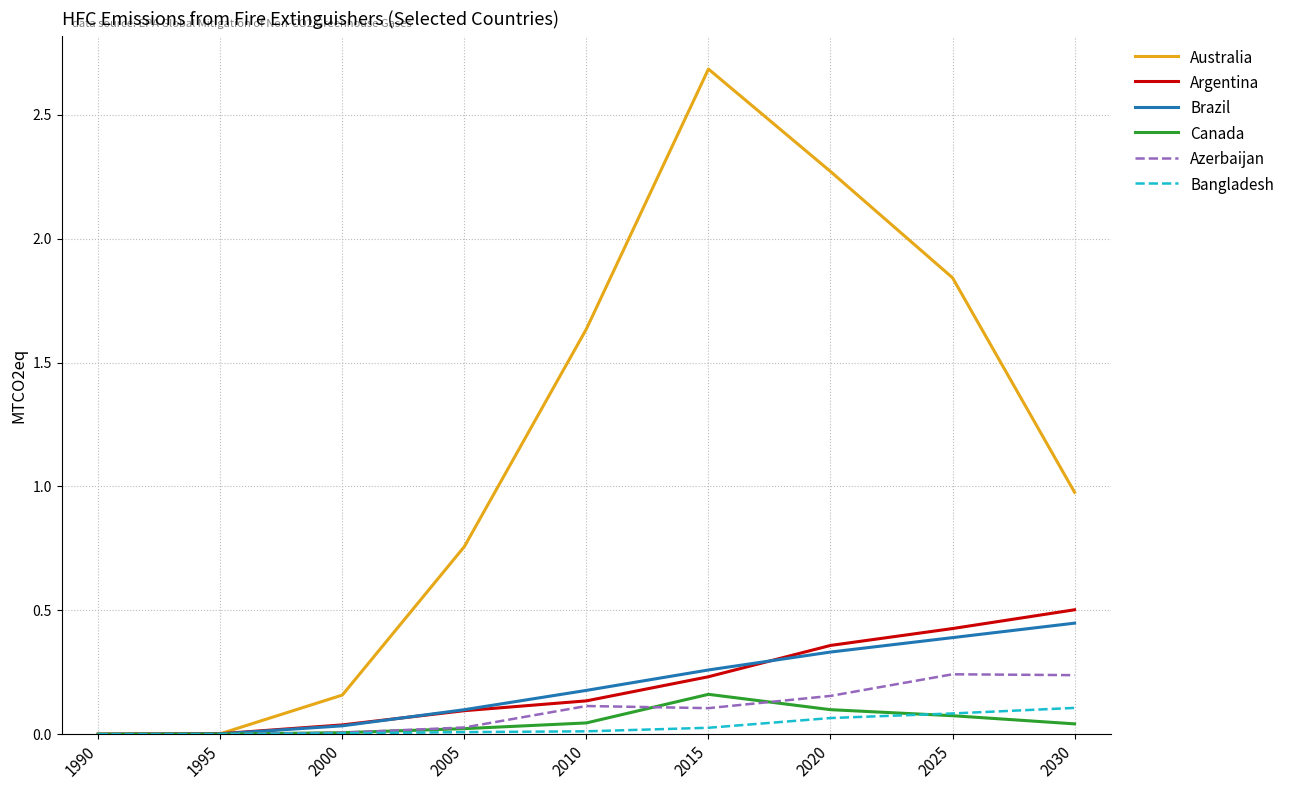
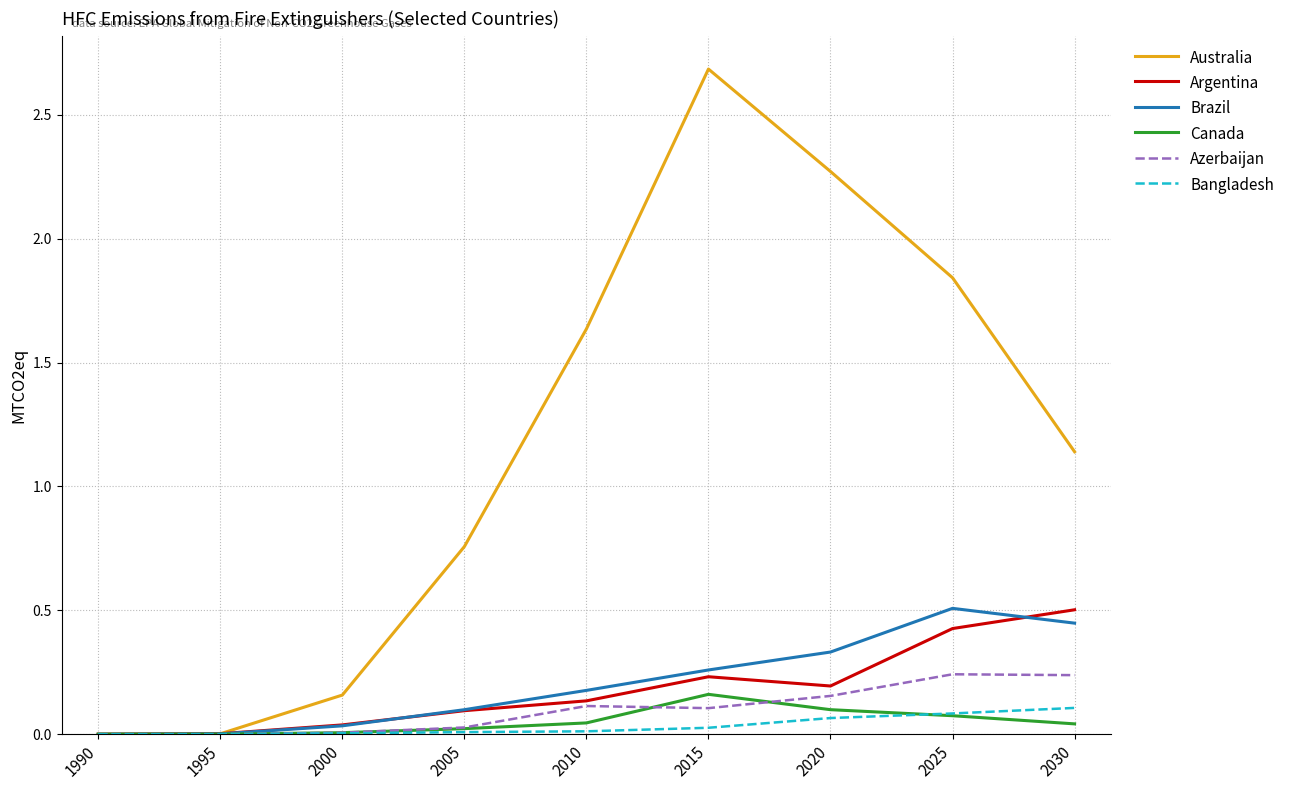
Argentina, 2020: 0.36 -> 0.19
Brazil, 2025: 0.39 -> 0.51
Australia, 2030: 0.98 -> 1.14
